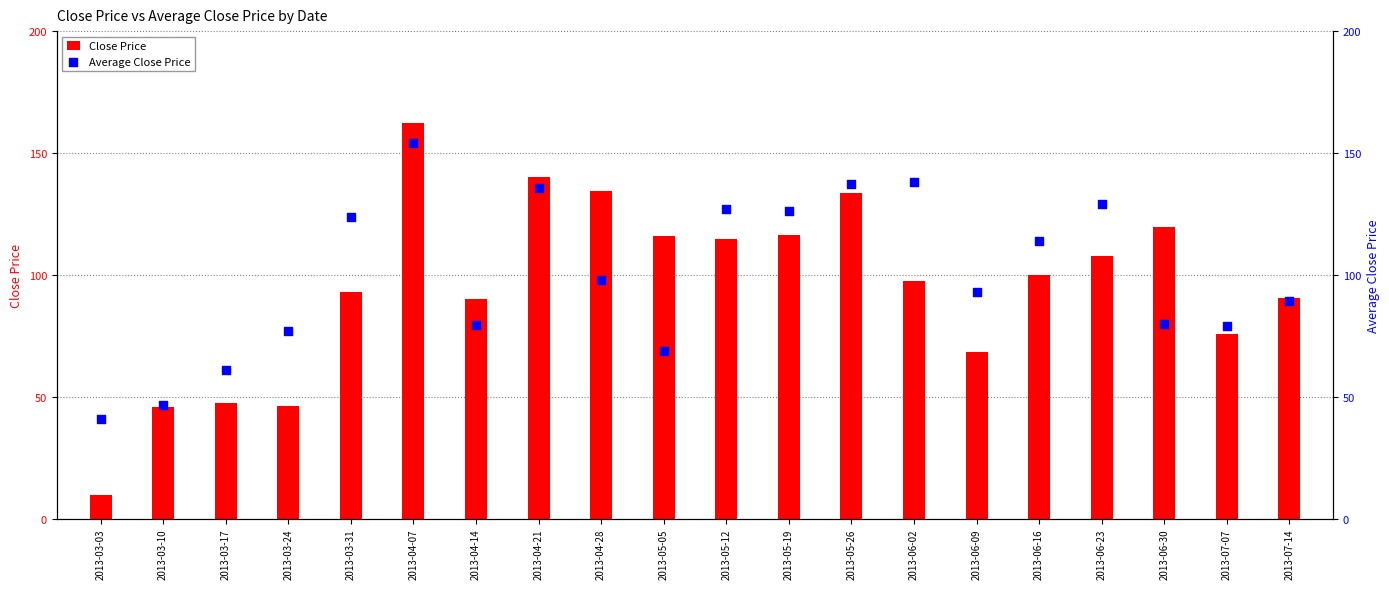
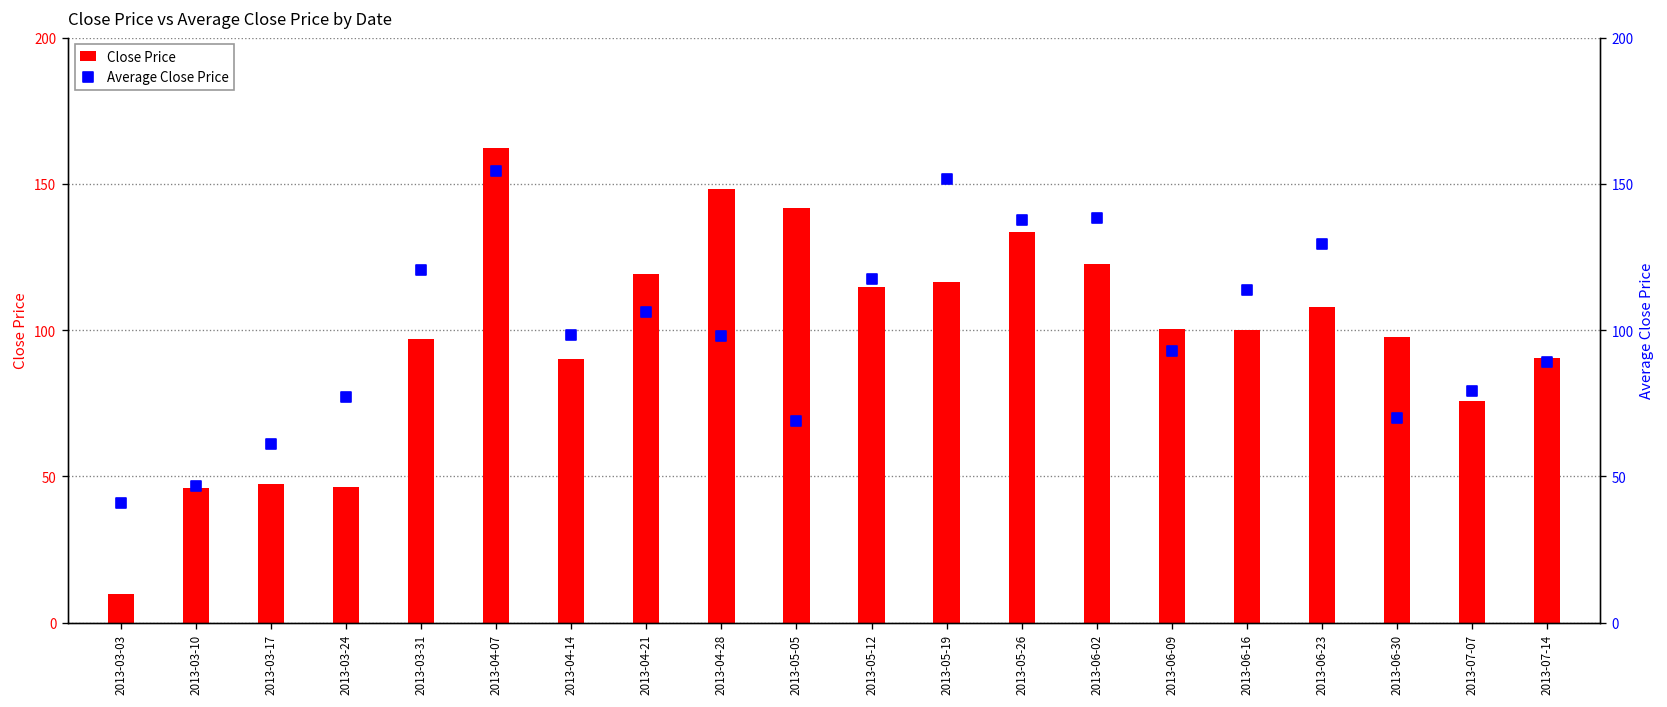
Close Price, 2013-03-31: 93 -> 97
Close Price, 2013-04-21: 140 -> 119
Close Price, 2013-04-28: 134 -> 148
Close Price, 2013-05-05: 116 -> 142
Close Price, 2013-06-02: 98 -> 123
Close Price, 2013-06-09: 68 -> 100
Close Price, 2013-06-30: 120 -> 98
Average Close Price, 2013-03-31: 124 -> 120
Average Close Price, 2013-04-14: 79 -> 98
Average Close Price, 2013-04-21: 136 -> 106
Average Close Price, 2013-05-12: 127 -> 118
Average Close Price, 2013-05-19: 126 -> 152
Average Close Price, 2013-06-30: 80 -> 70
